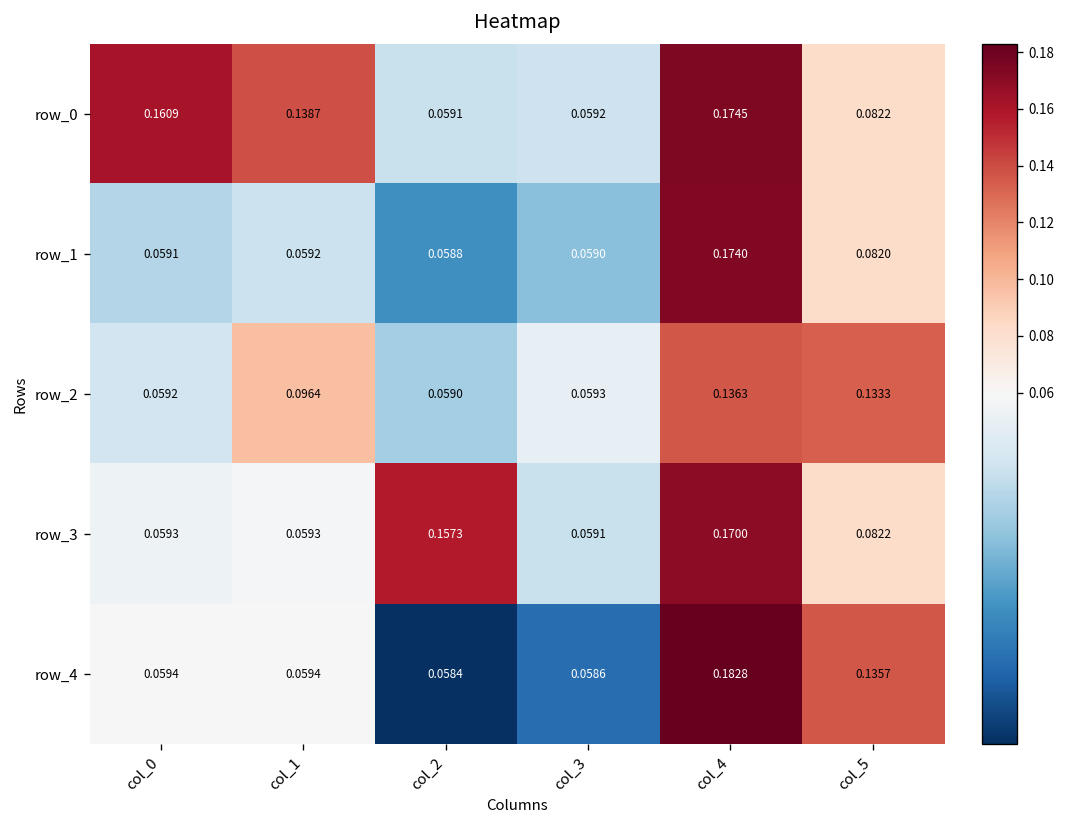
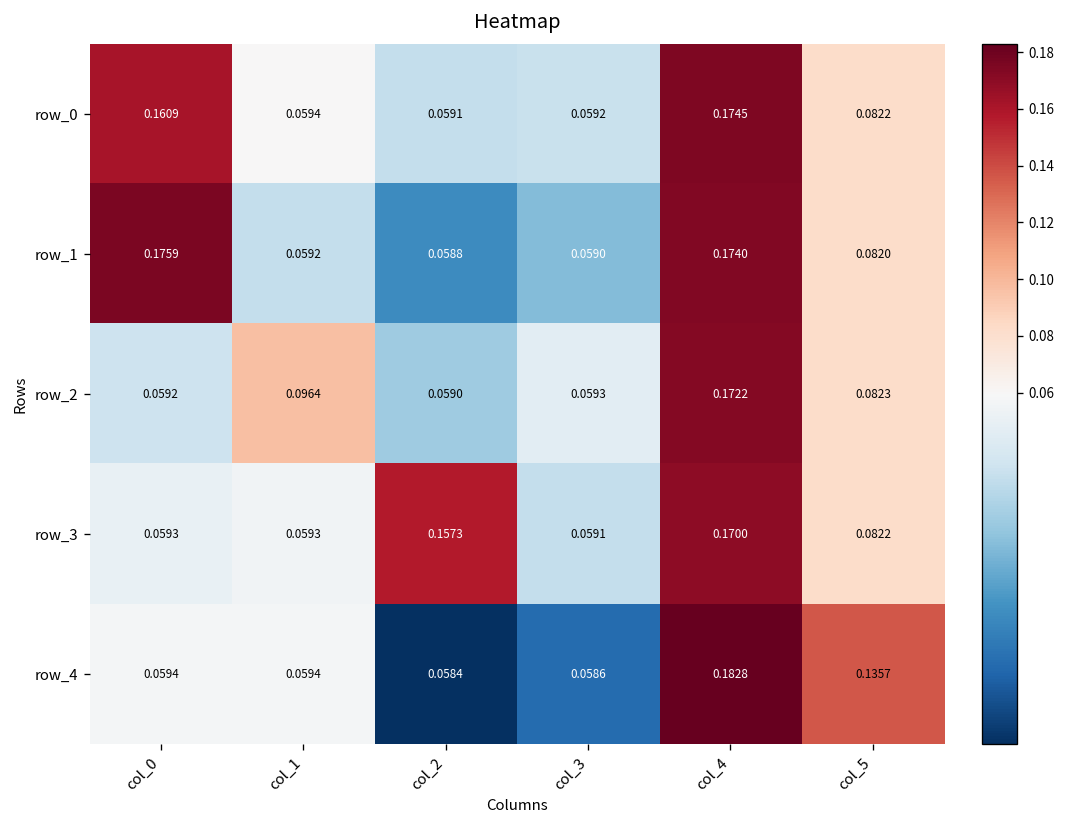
row_0, col_1: 0.1387 -> 0.0594
row_1, col_0: 0.0591 -> 0.1759
row_2, col_4: 0.1363 -> 0.1722
row_2, col_5: 0.1333 -> 0.0823
